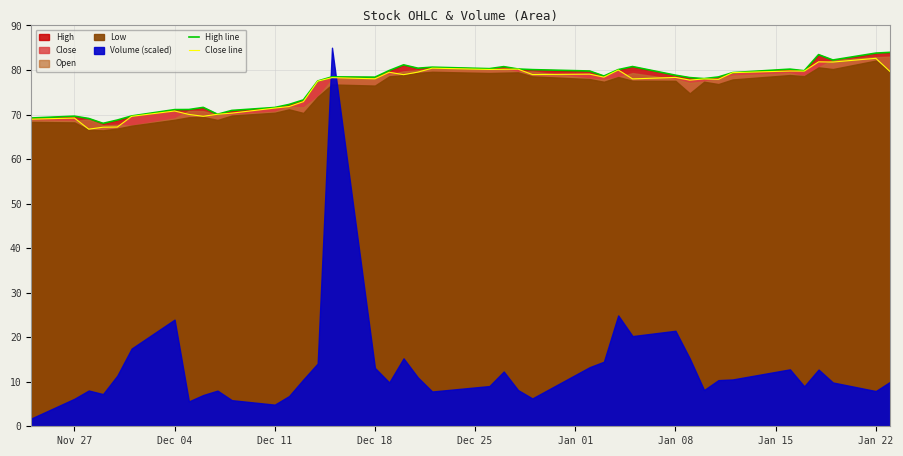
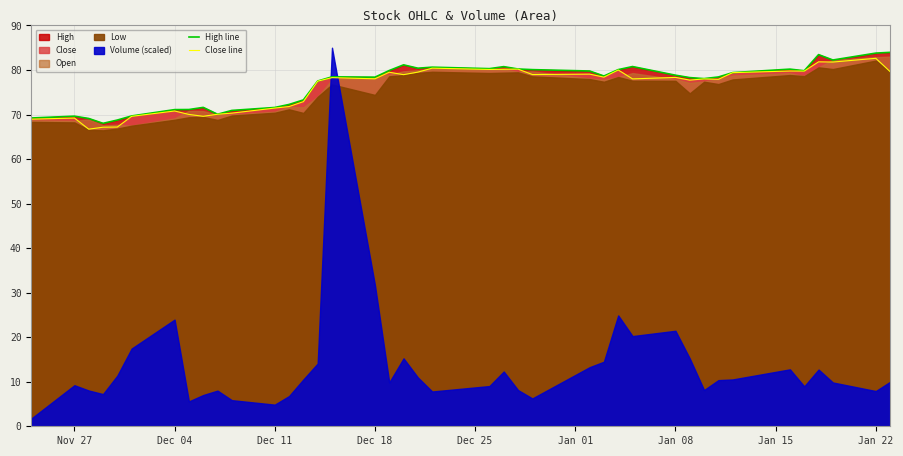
Volume (scaled), Nov 27: 6 -> 9
Low, Dec 18: 77 -> 74
Volume (scaled), Dec 18: 13 -> 32
